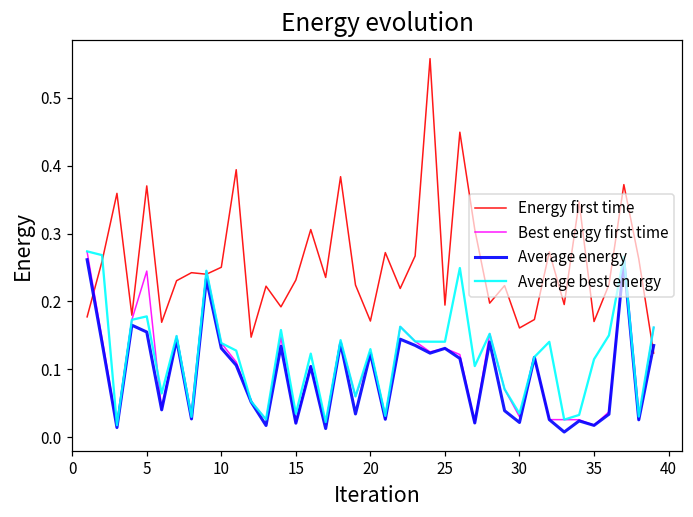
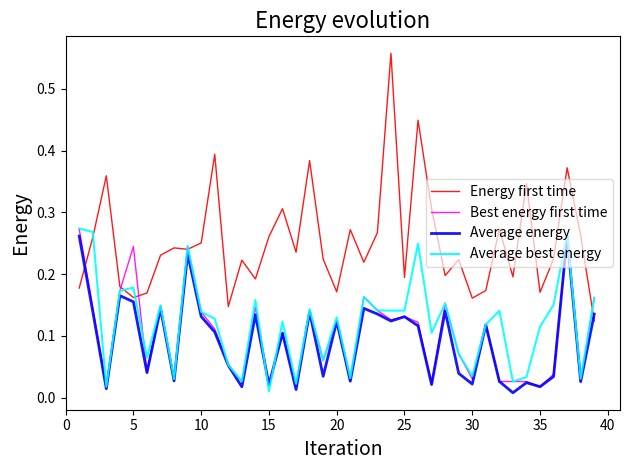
Energy first time, 5: 0.37 -> 0.16
Energy first time, 15: 0.23 -> 0.26
Average best energy, 15: 0.03 -> 0.01
